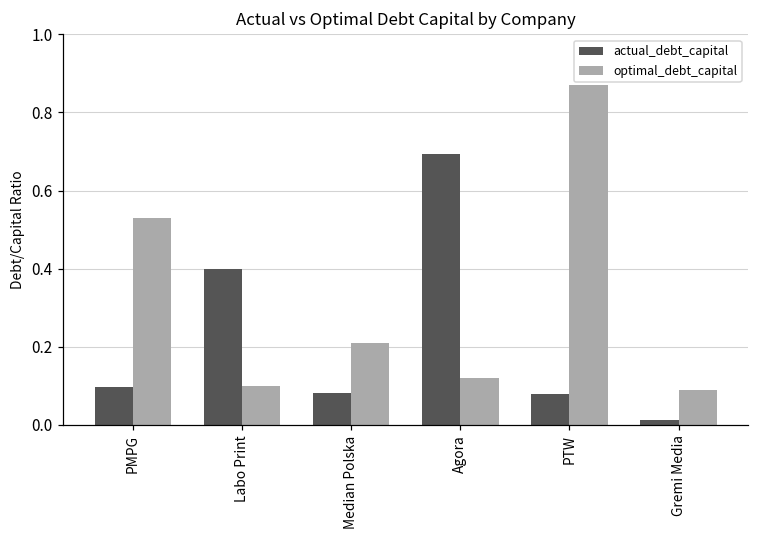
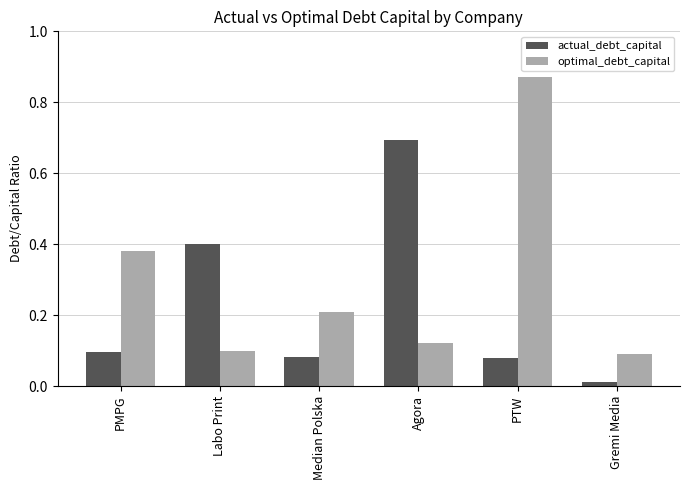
optimal_debt_capital, PMPG: 0.53 -> 0.38
